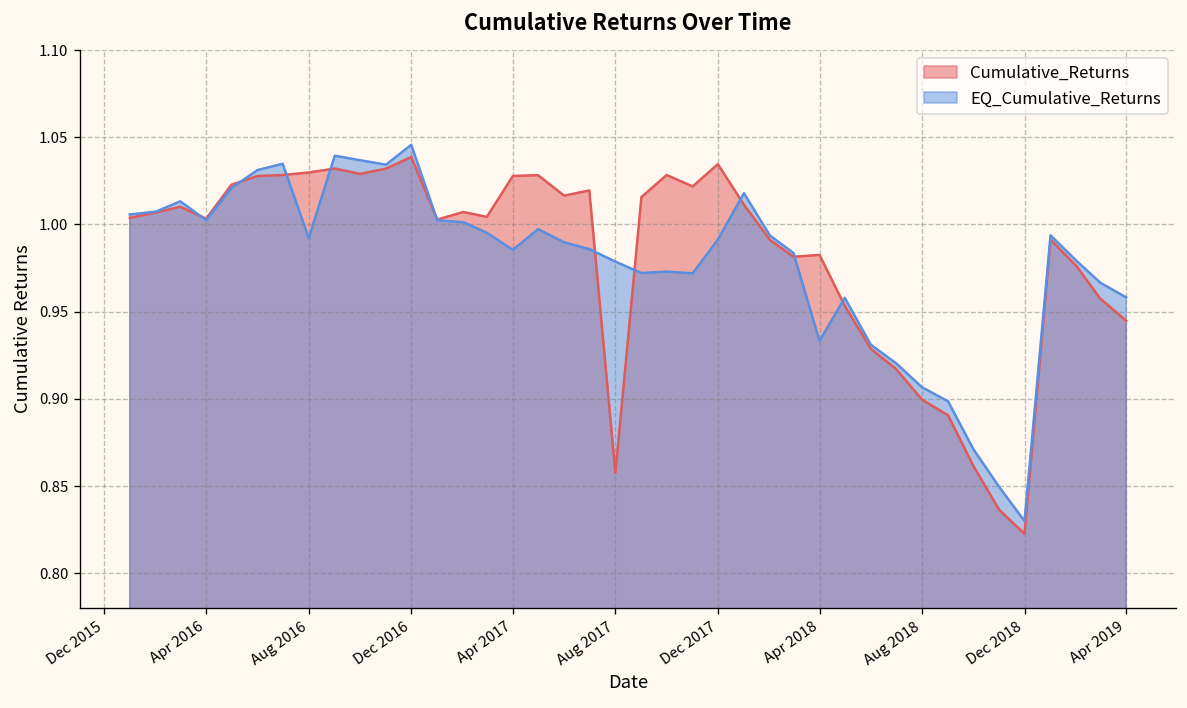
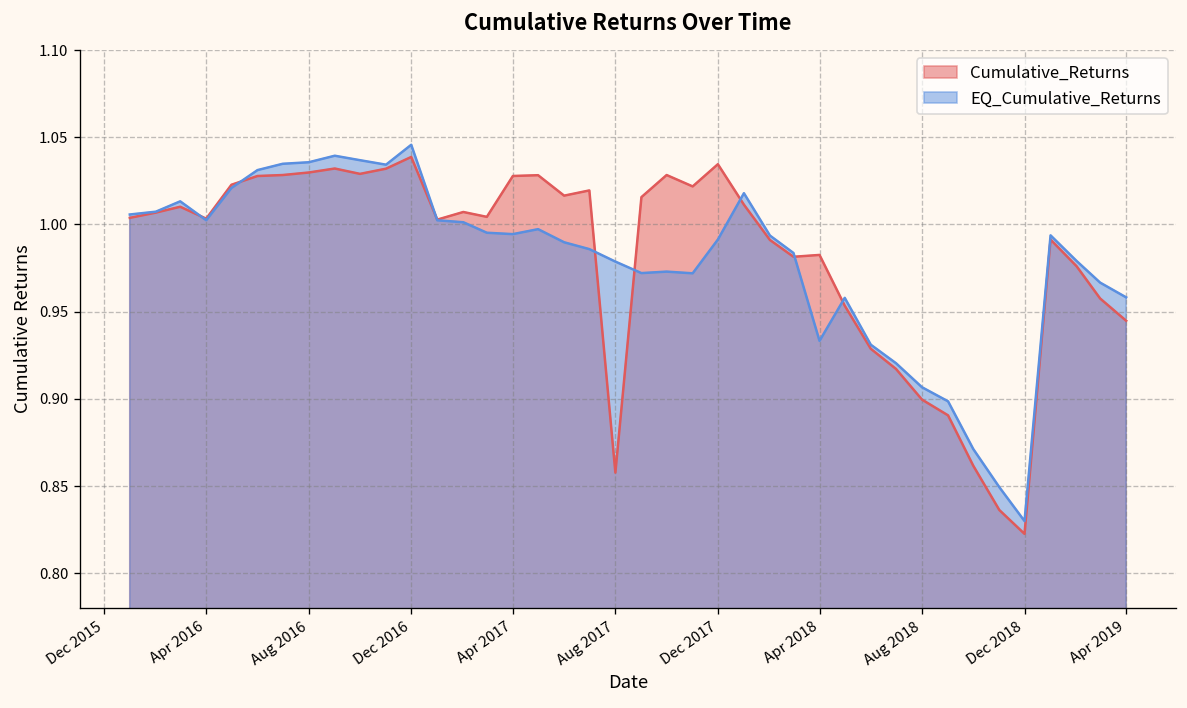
EQ_Cumulative_Returns, Aug 2016: 0.992 -> 1.036
EQ_Cumulative_Returns, Apr 2017: 0.985 -> 0.994
